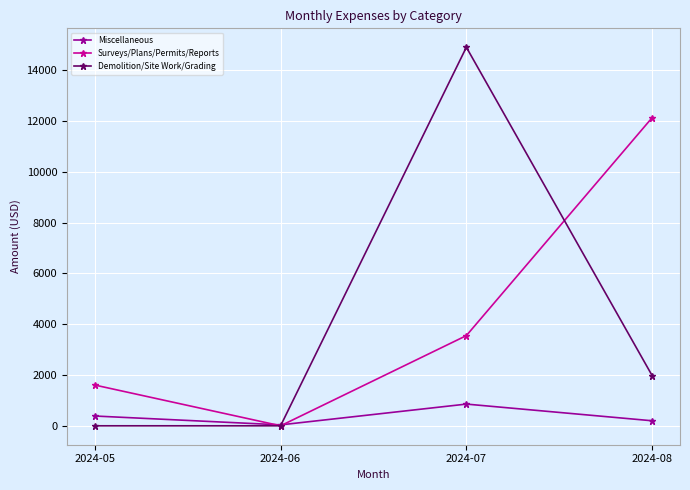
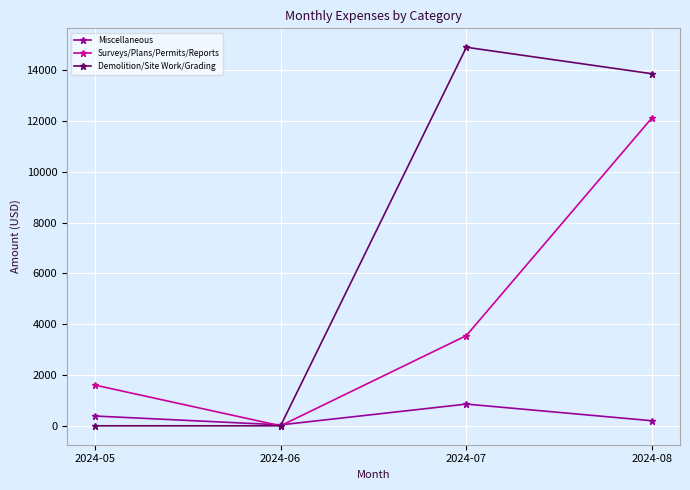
Demolition/Site Work/Grading, 2024-08: 2000 -> 13900
